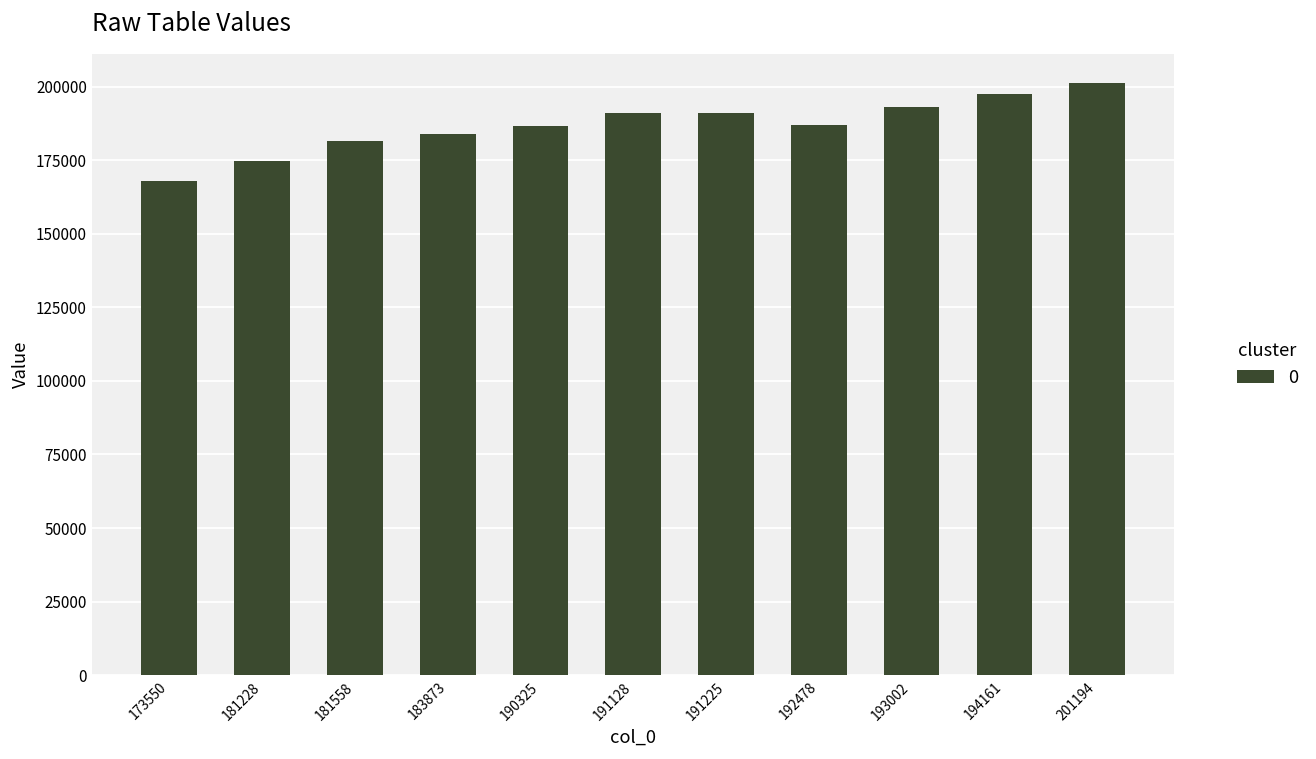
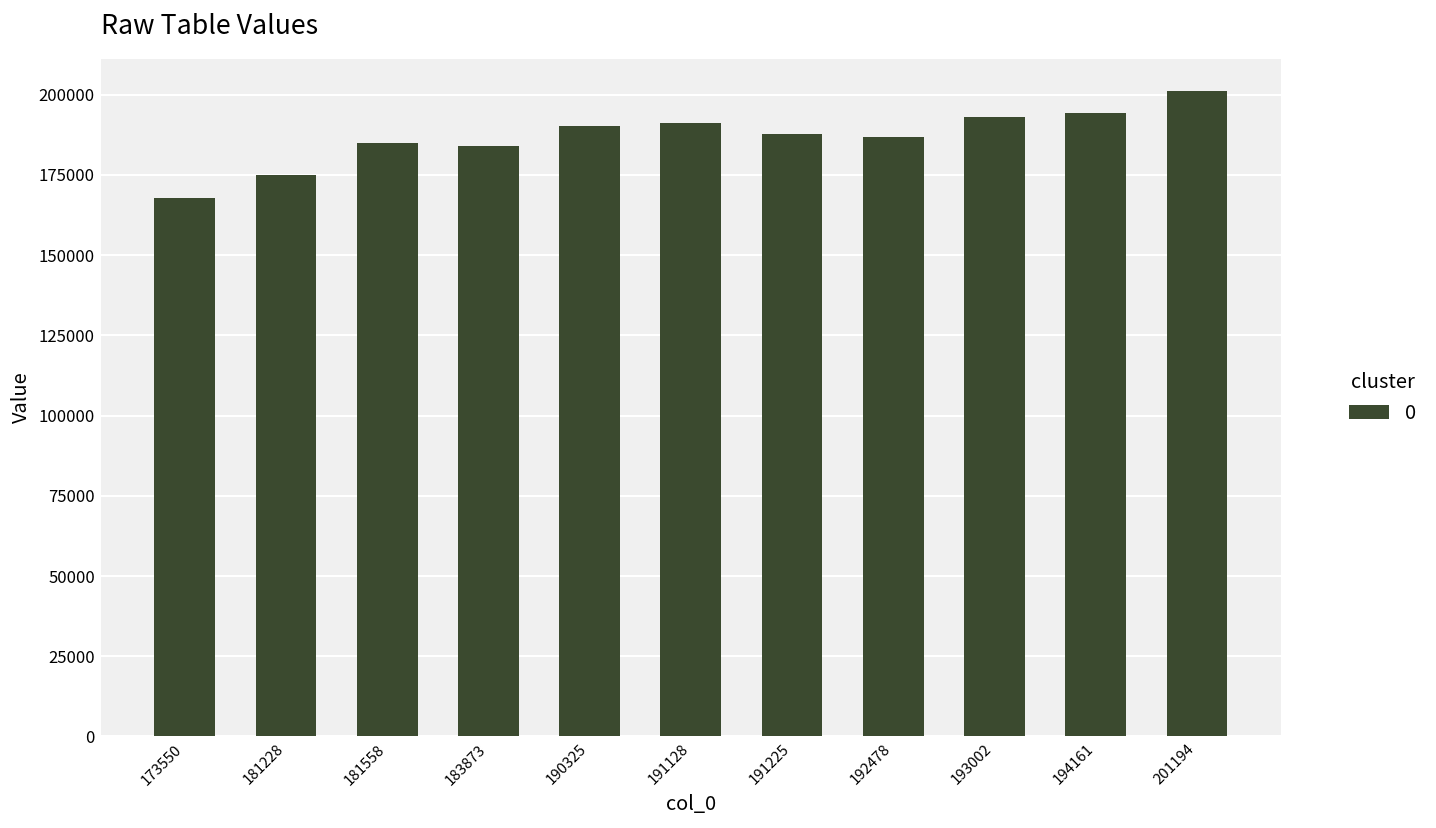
181558: 182000 -> 185000
190325: 187000 -> 190000
191225: 191000 -> 188000
194161: 198000 -> 194000
